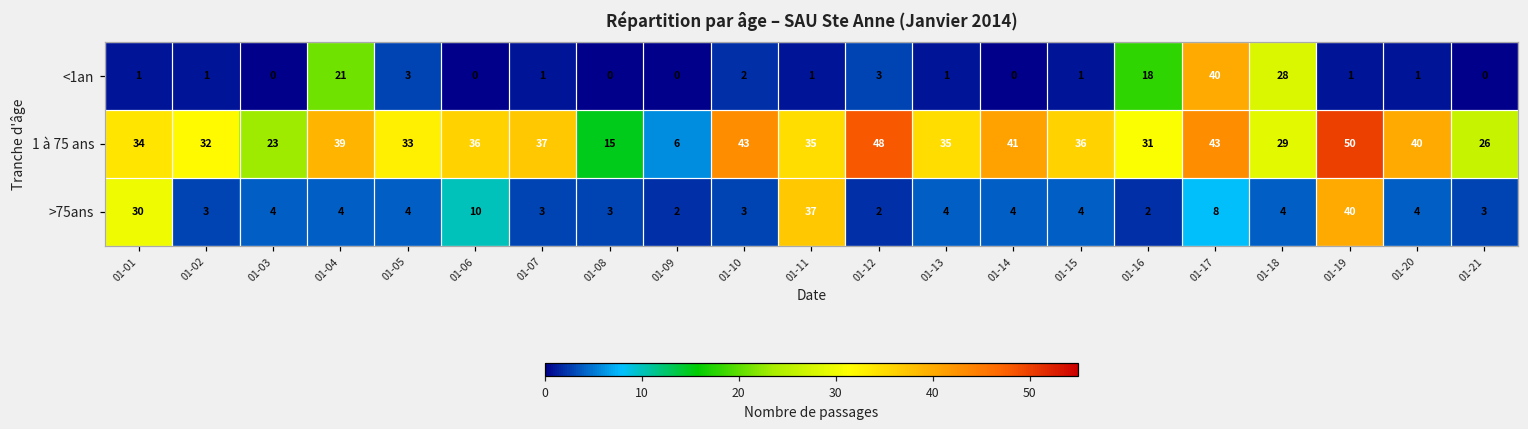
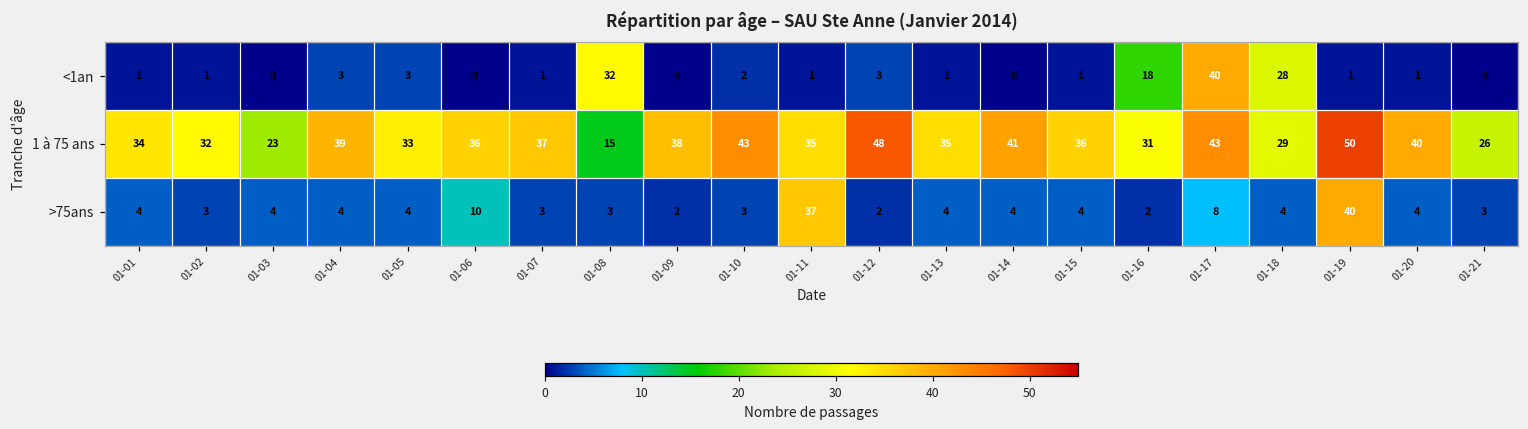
<1an, 01-04: 21 -> 3
<1an, 01-08: 0 -> 32
1 à 75 ans, 01-09: 6 -> 38
>75ans, 01-01: 30 -> 4
